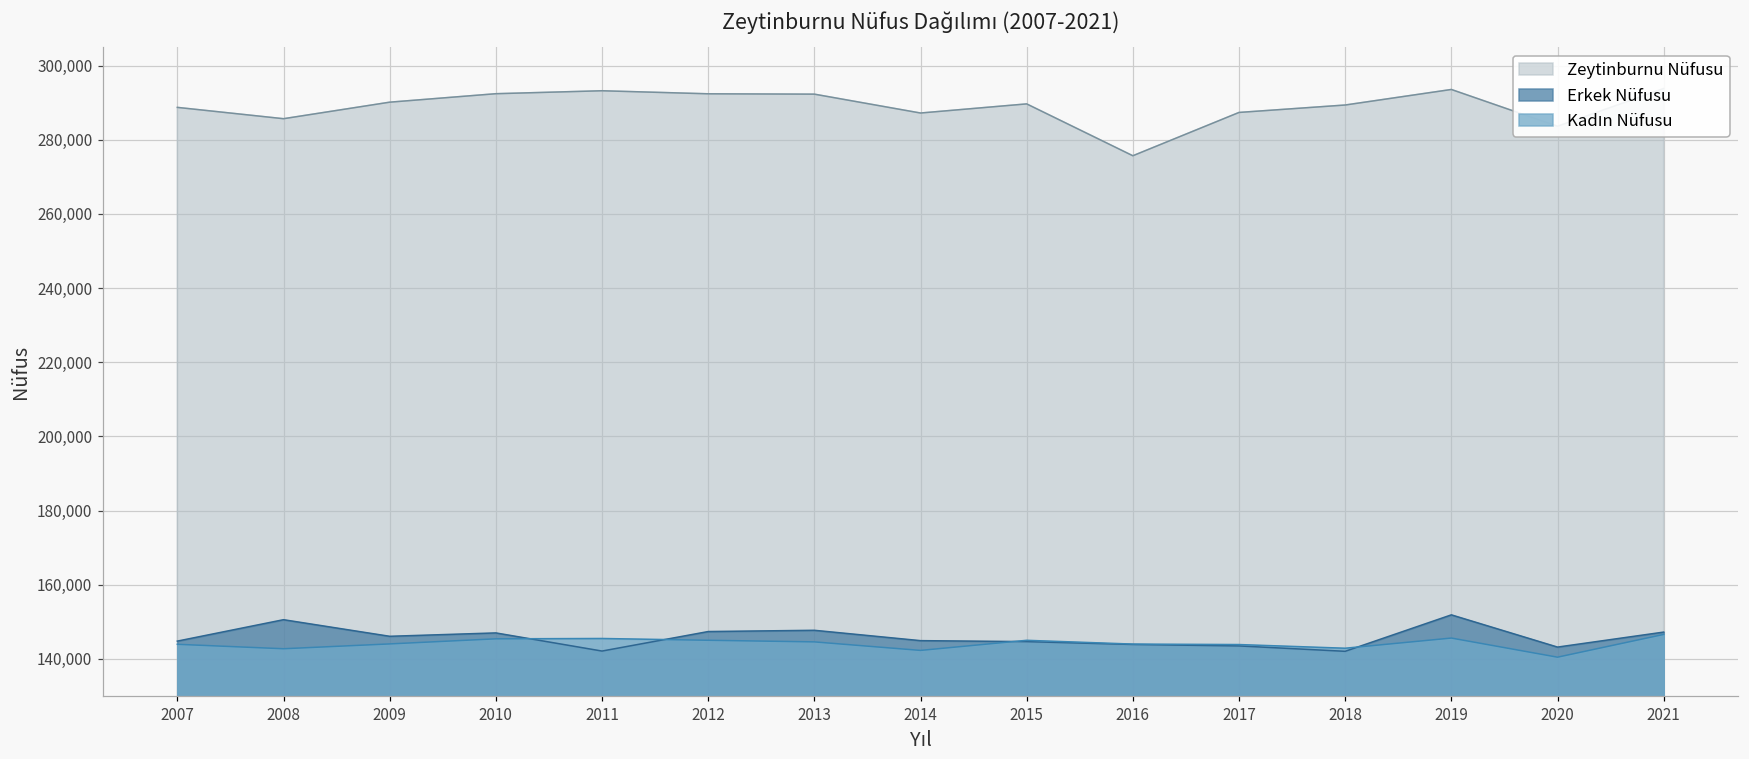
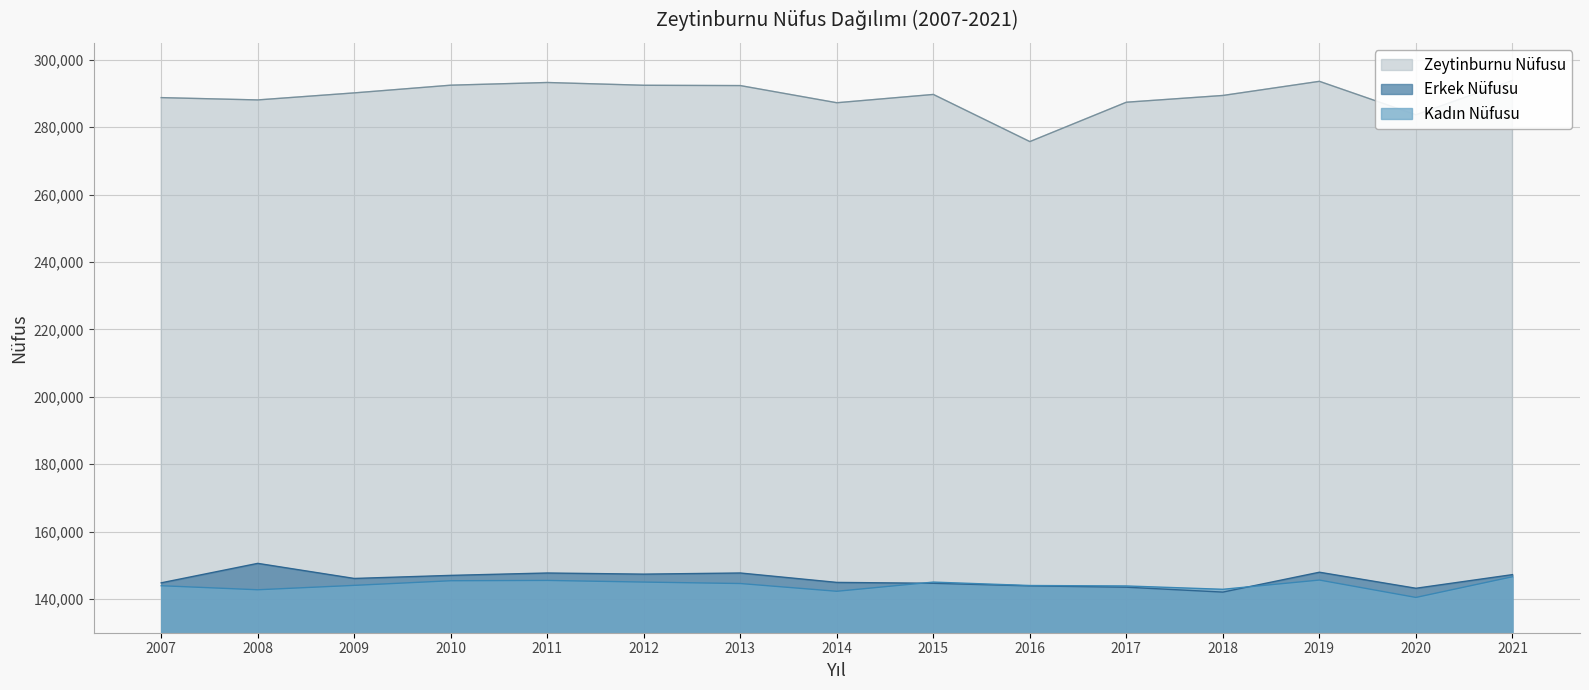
Zeytinburnu Nüfusu, 2008: 286,000 -> 288,000
Erkek Nüfusu, 2011: 142,000 -> 148,000
Erkek Nüfusu, 2019: 152,000 -> 148,000
